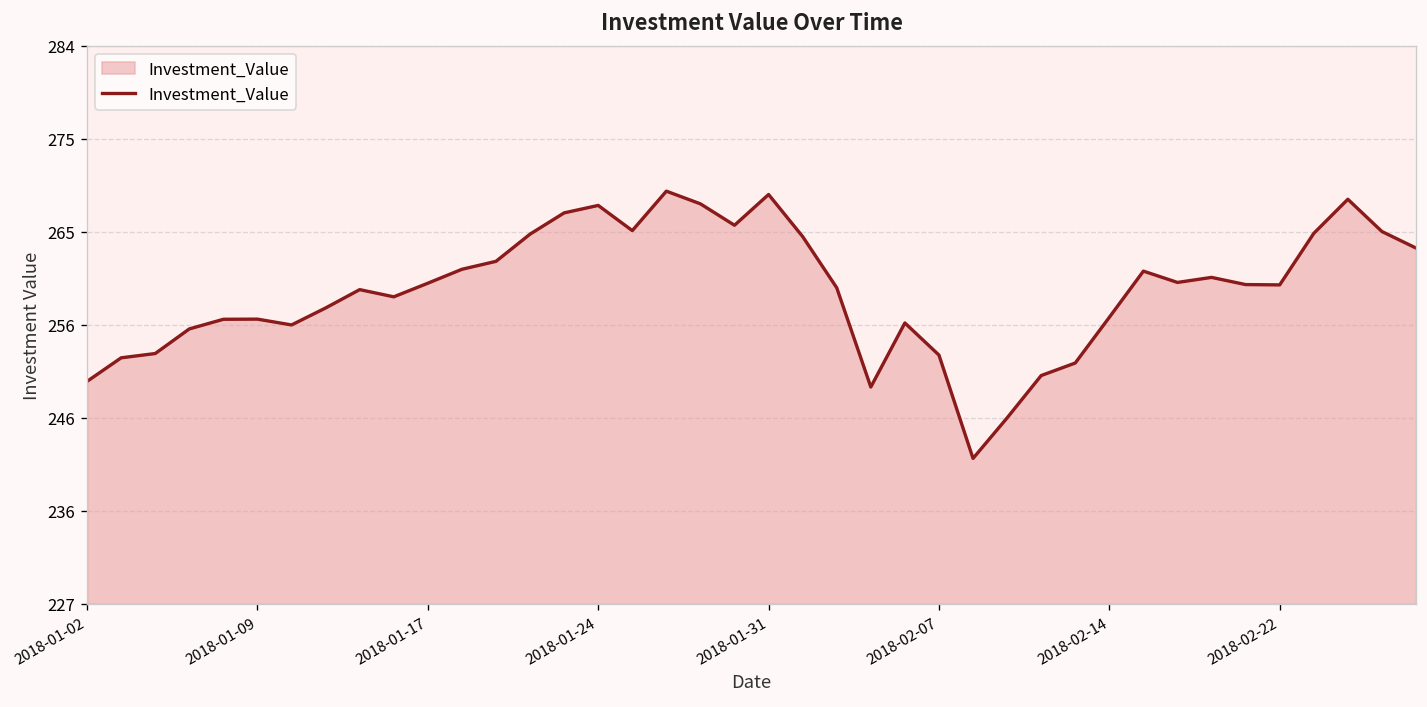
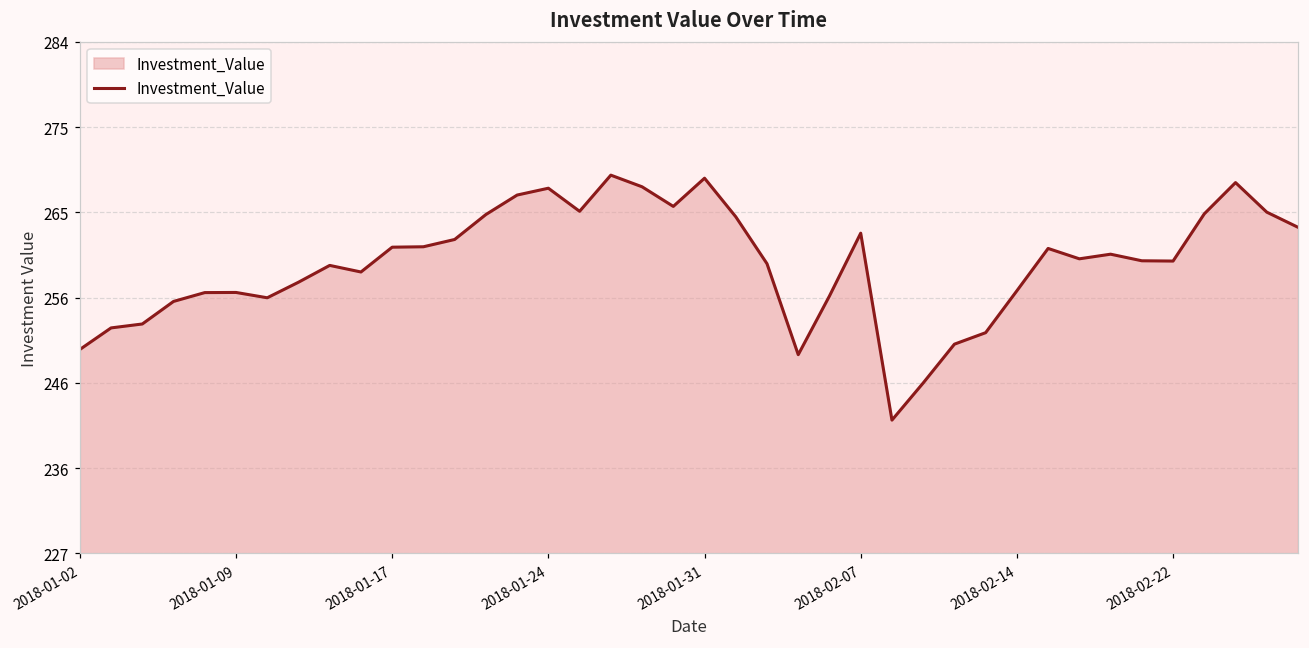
2018-01-17: 260 -> 261
2018-02-07: 253 -> 263
